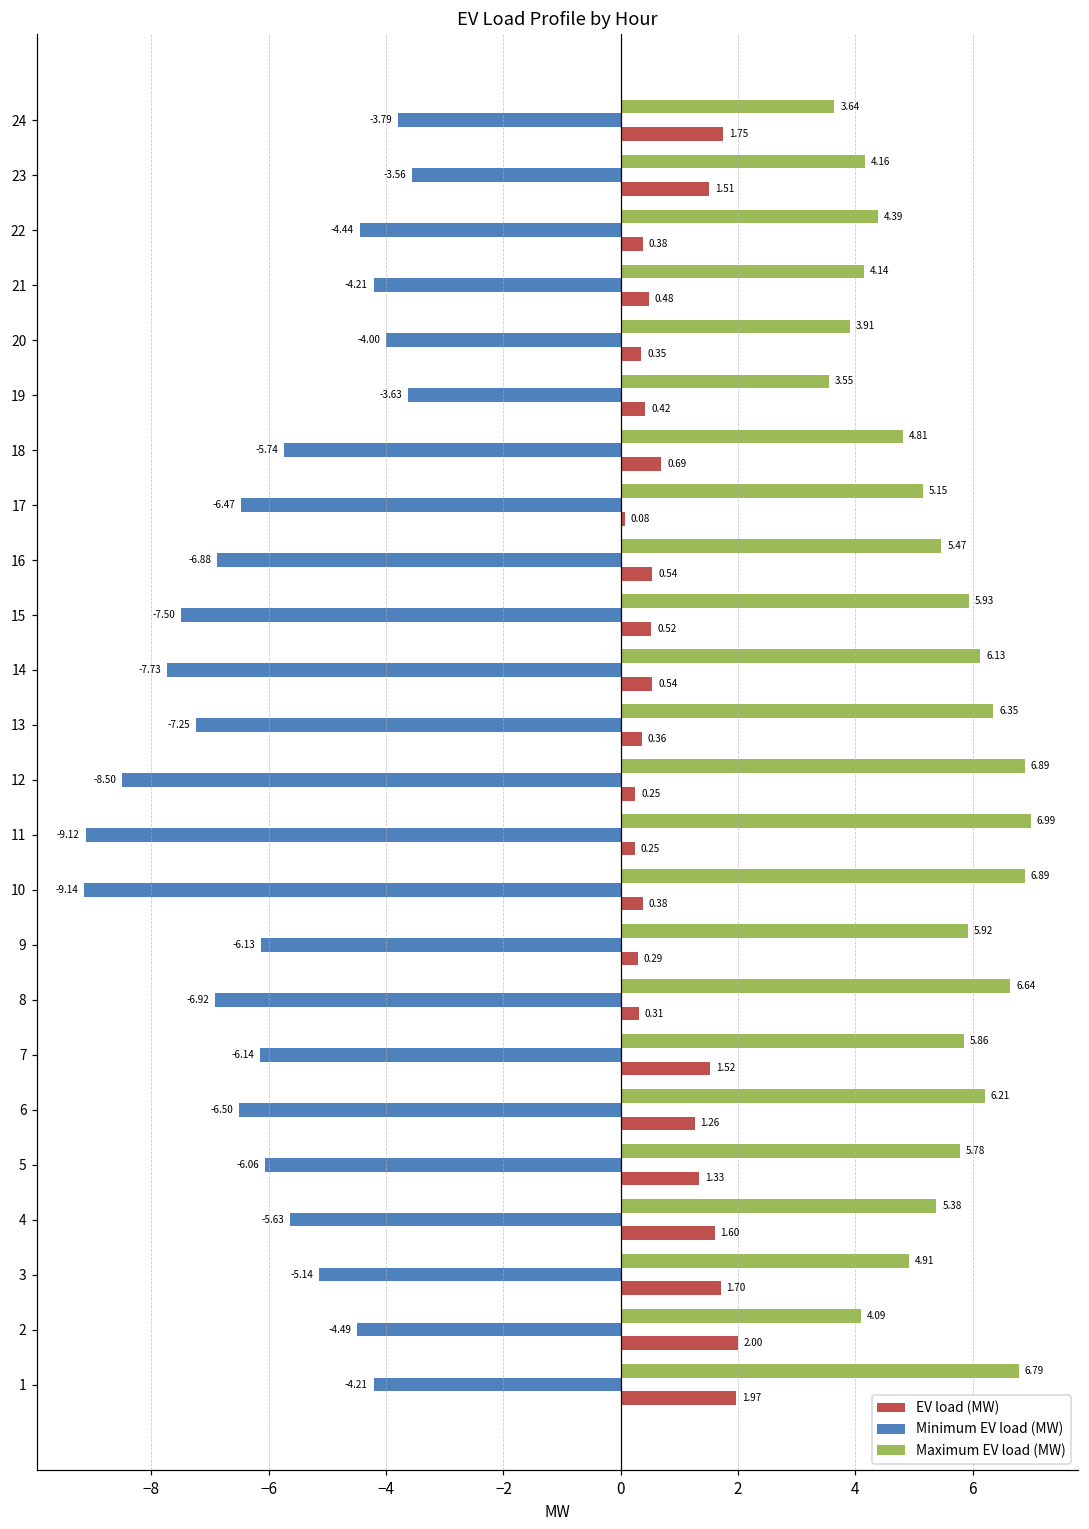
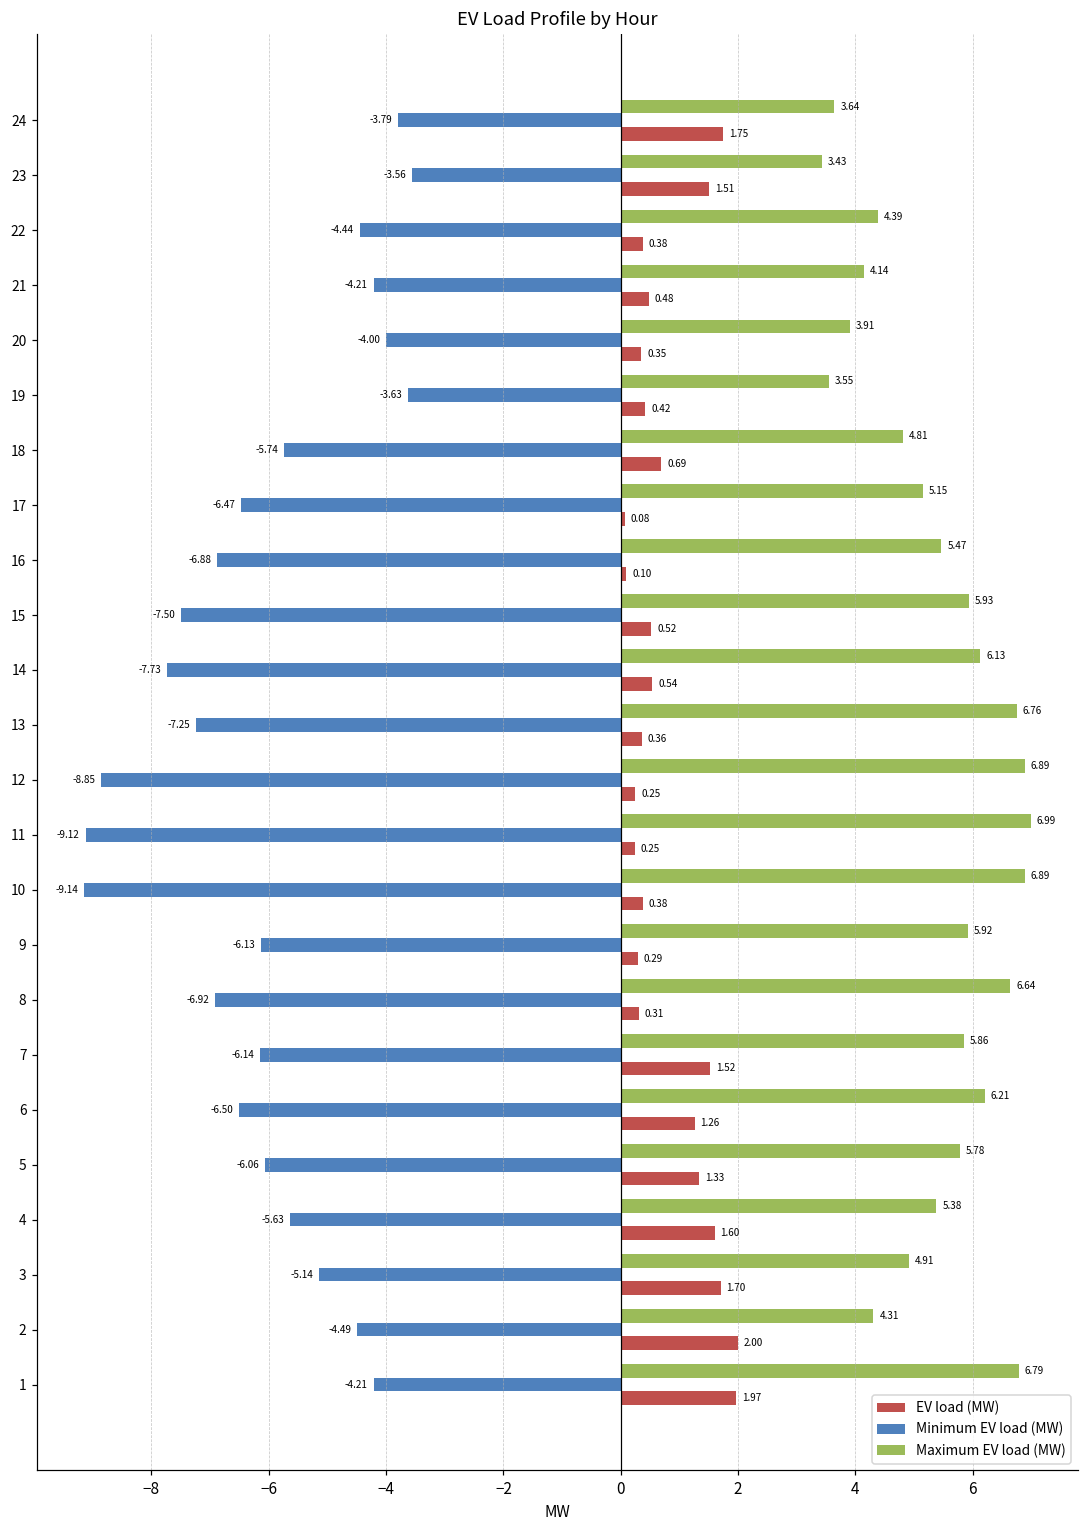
Maximum EV load (MW), 23: 4.16 -> 3.43
EV load (MW), 16: 0.54 -> 0.10
Maximum EV load (MW), 13: 6.35 -> 6.76
Minimum EV load (MW), 12: -8.50 -> -8.85
Maximum EV load (MW), 2: 4.09 -> 4.31
